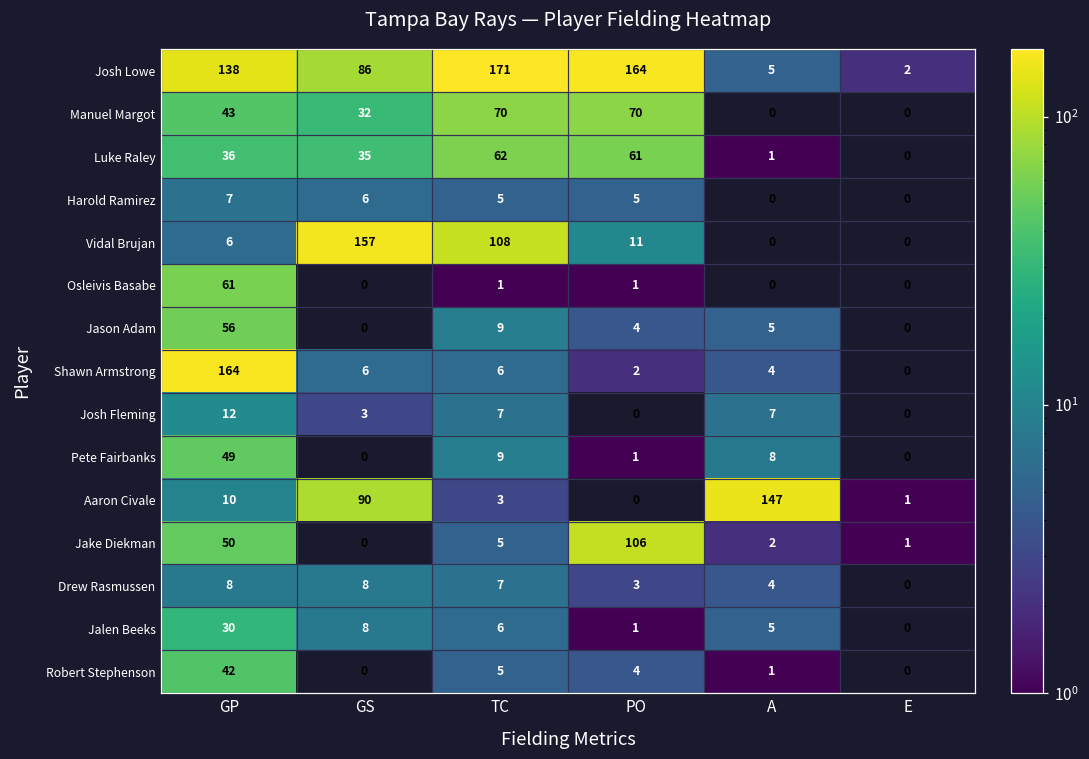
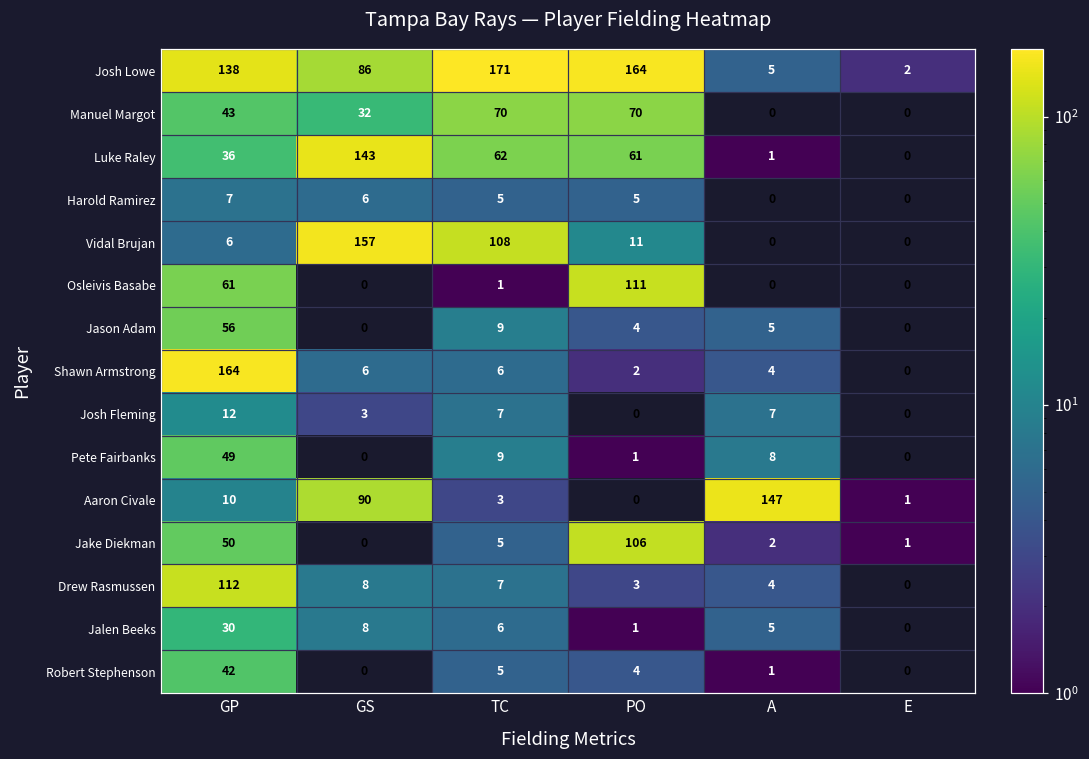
Luke Raley, GS: 35 -> 143
Osleivis Basabe, PO: 1 -> 111
Drew Rasmussen, GP: 8 -> 112
